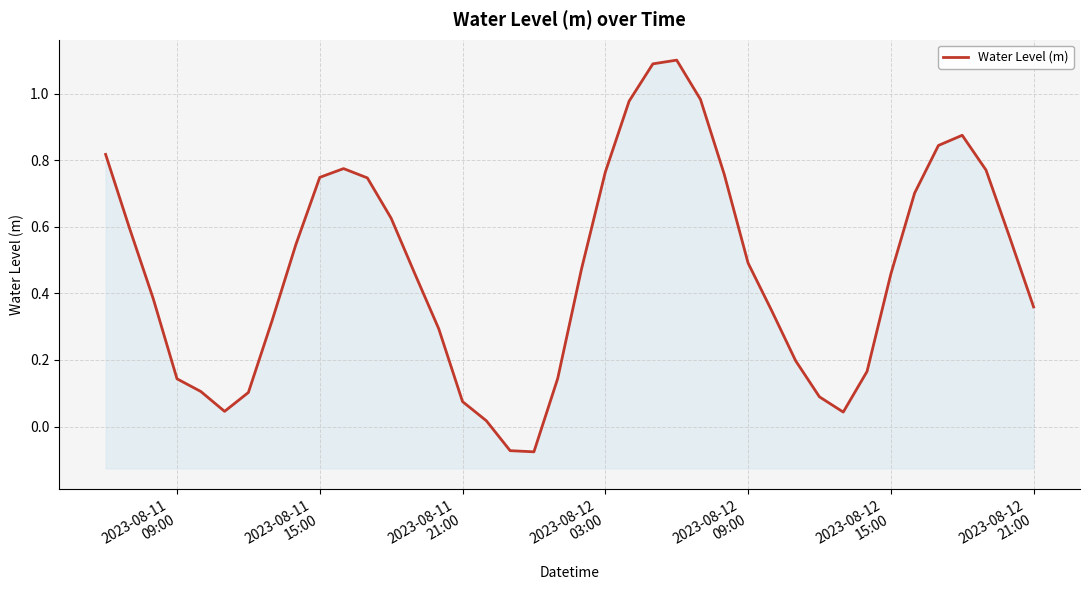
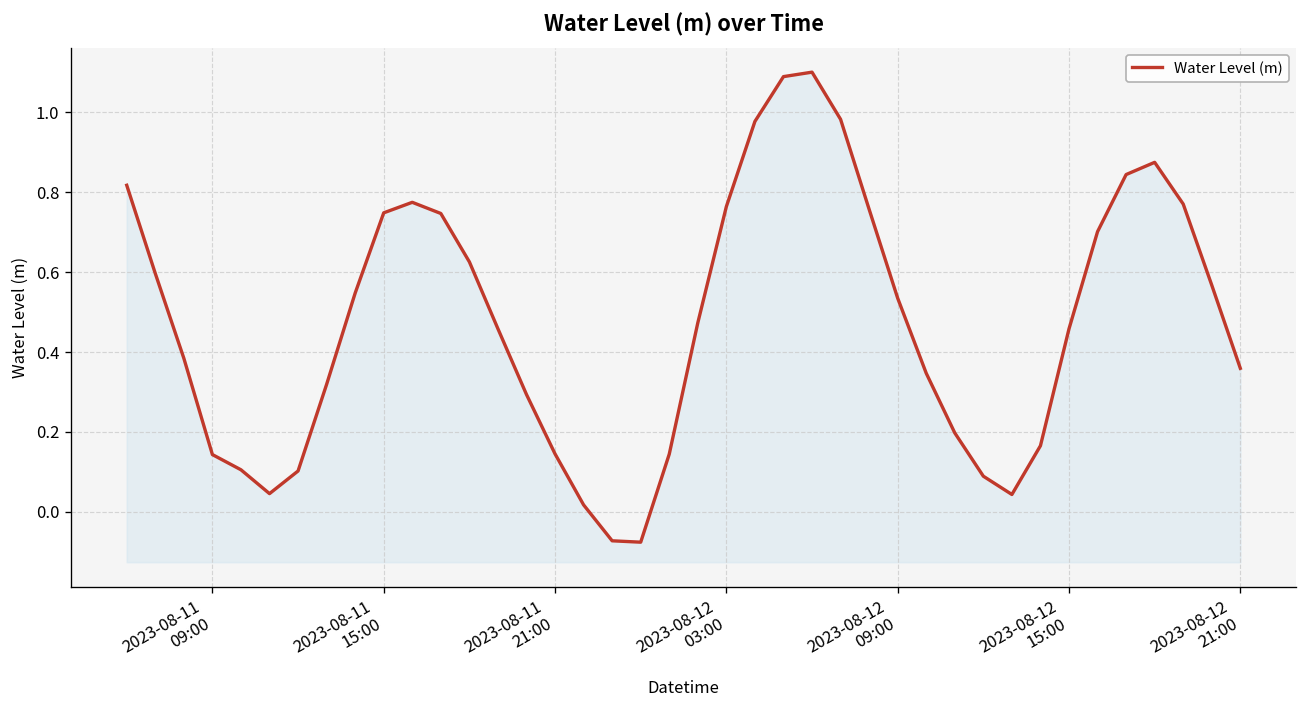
2023-08-11 21:00: 0.07 -> 0.15
2023-08-12 09:00: 0.49 -> 0.53
